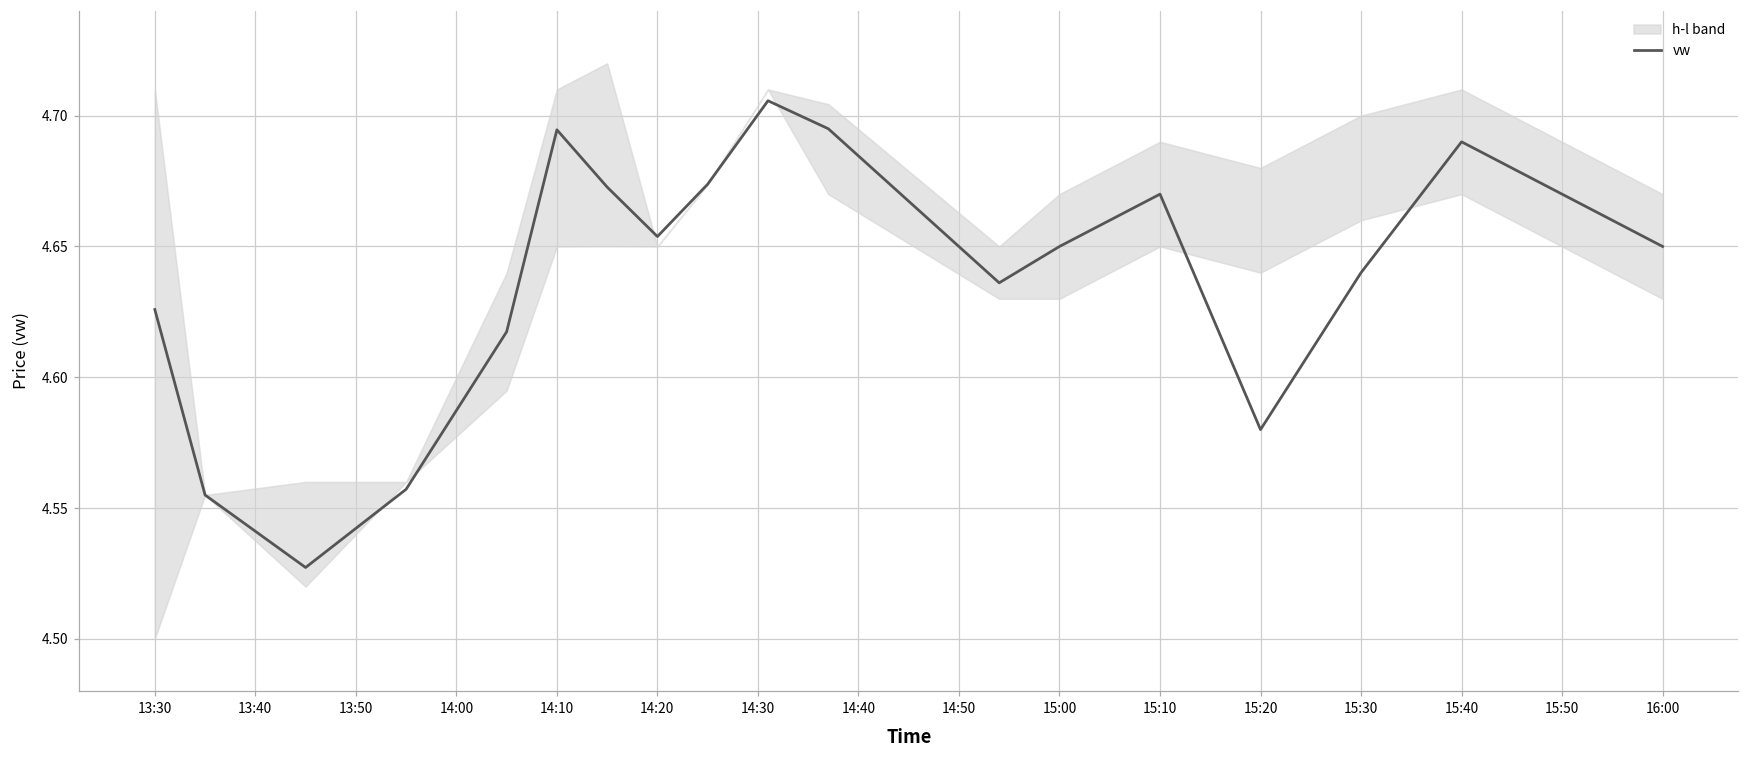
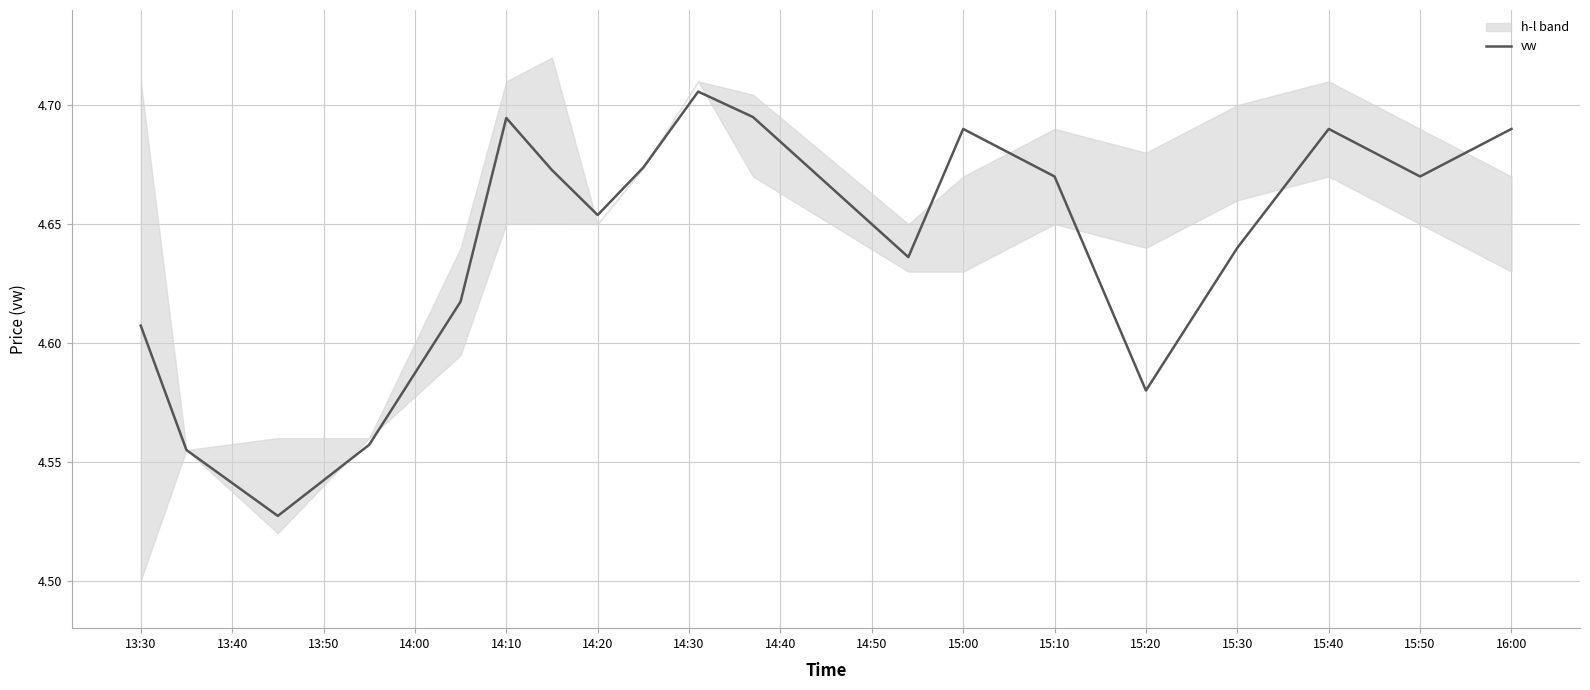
vw, 13:30: 4.626 -> 4.607
vw, 15:00: 4.65 -> 4.69
vw, 16:00: 4.65 -> 4.69
